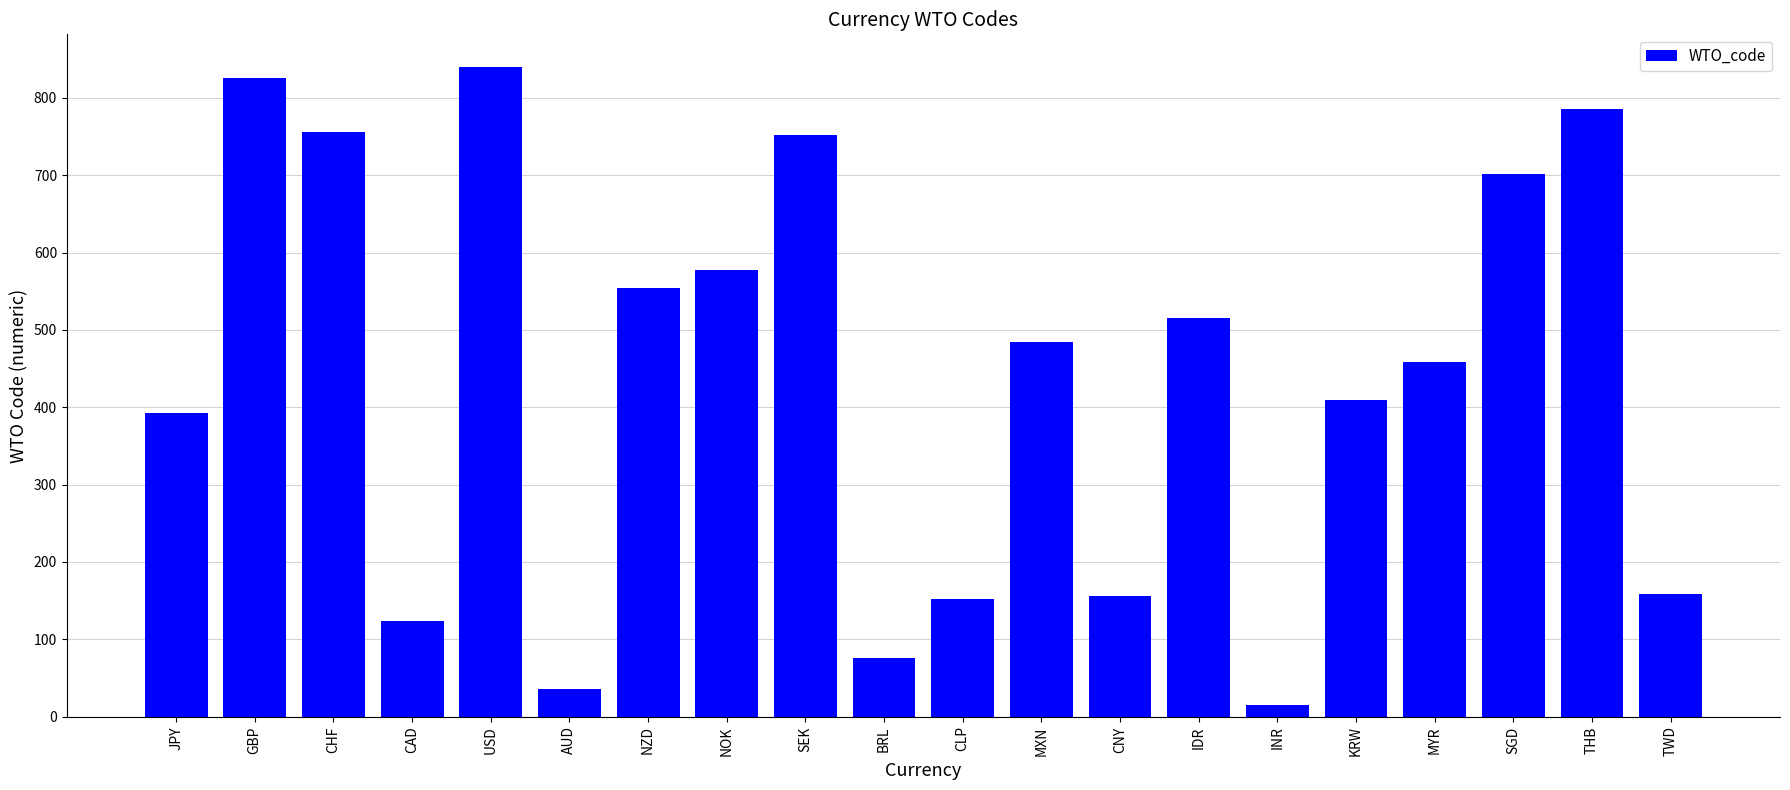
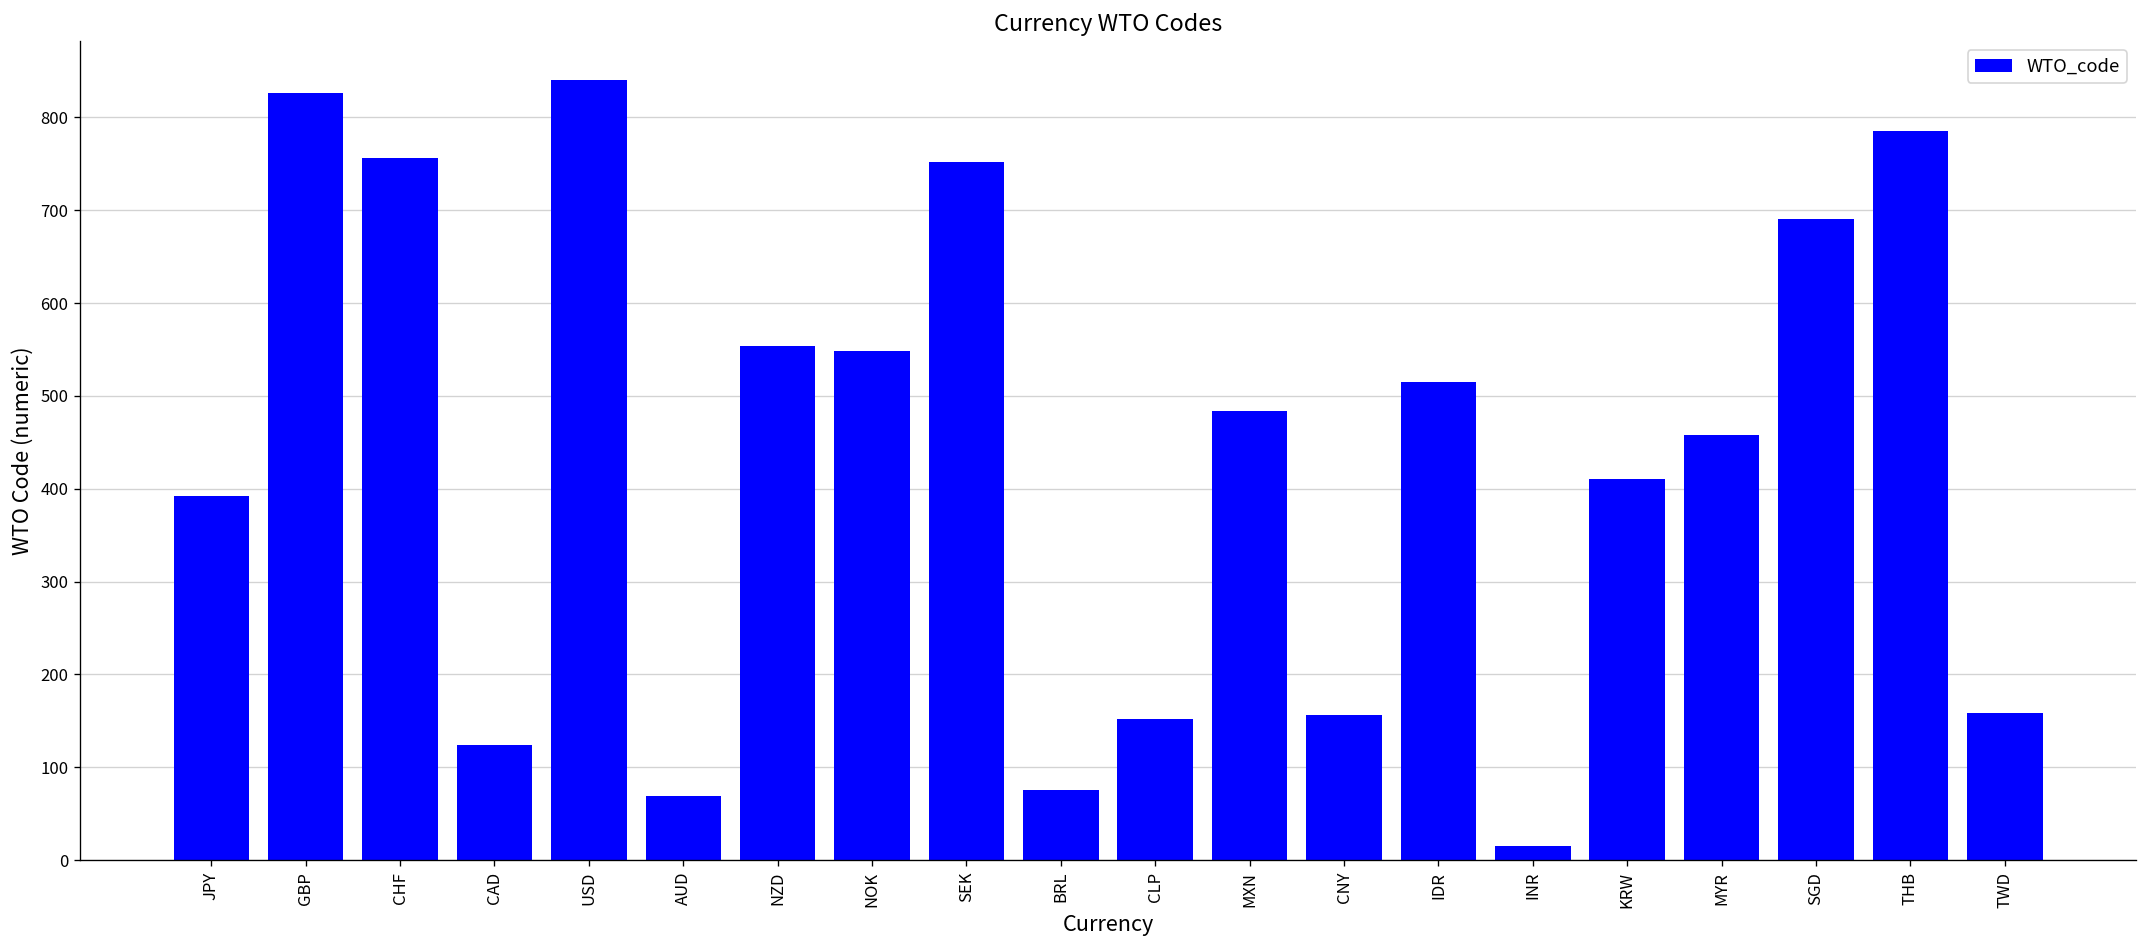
AUD: 40 -> 70
NOK: 580 -> 550
SGD: 700 -> 690
